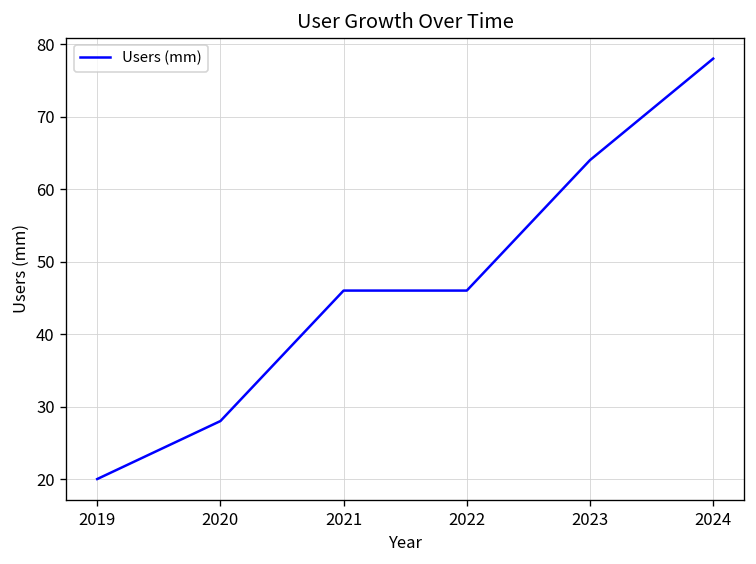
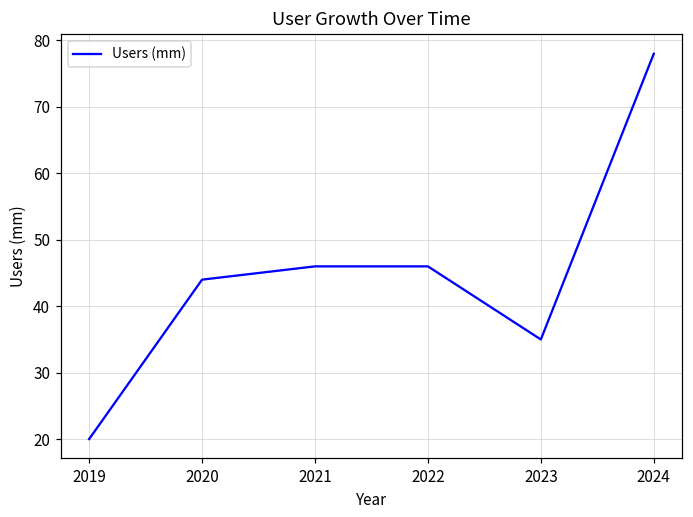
2020: 28 -> 44
2023: 64 -> 35
